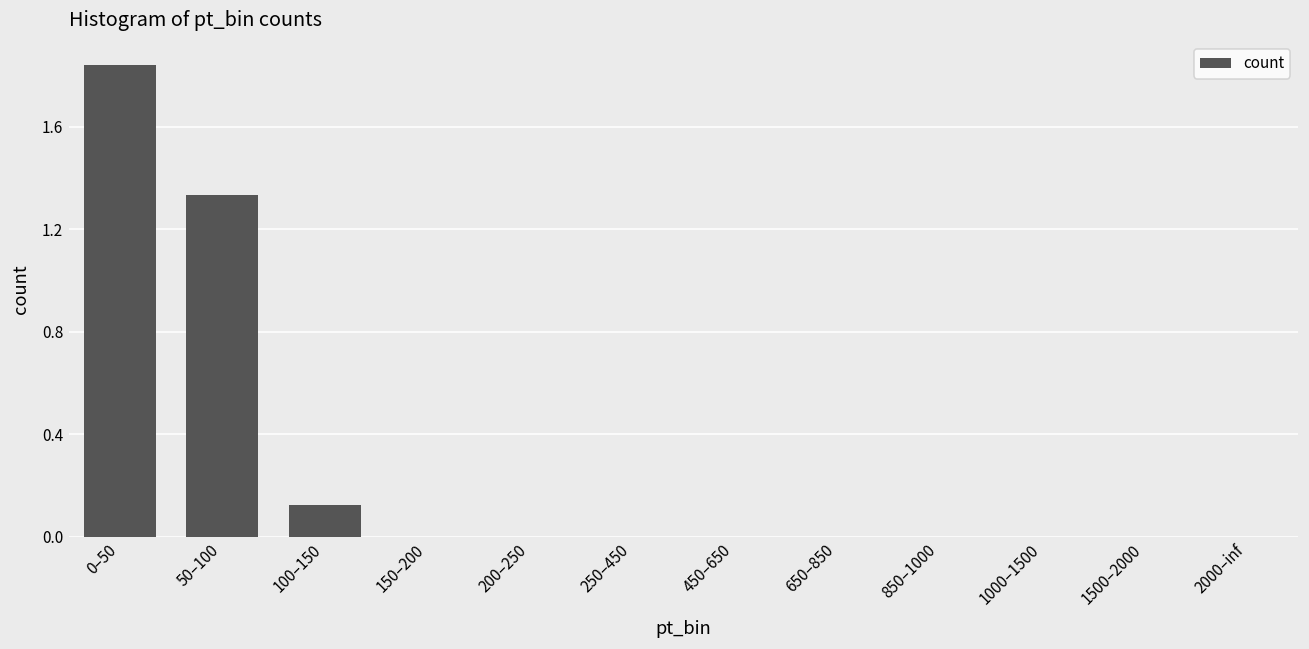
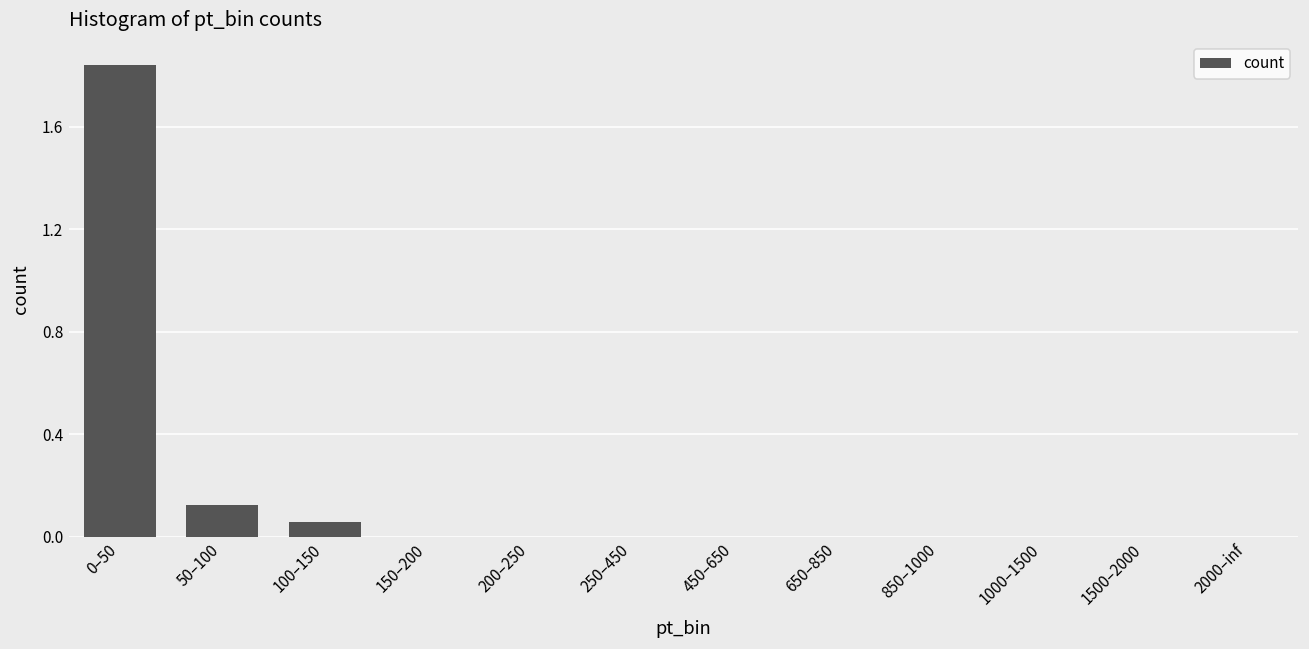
50–100: 1.34 -> 0.12
100–150: 0.12 -> 0.06
